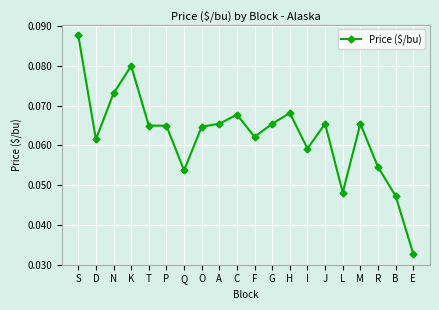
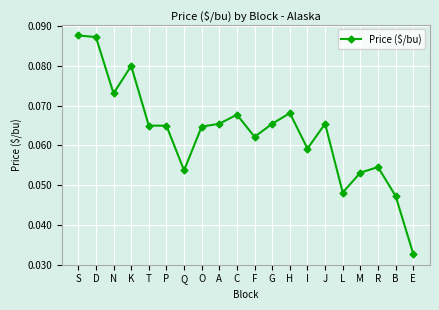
D: 0.062 -> 0.087
M: 0.065 -> 0.053
